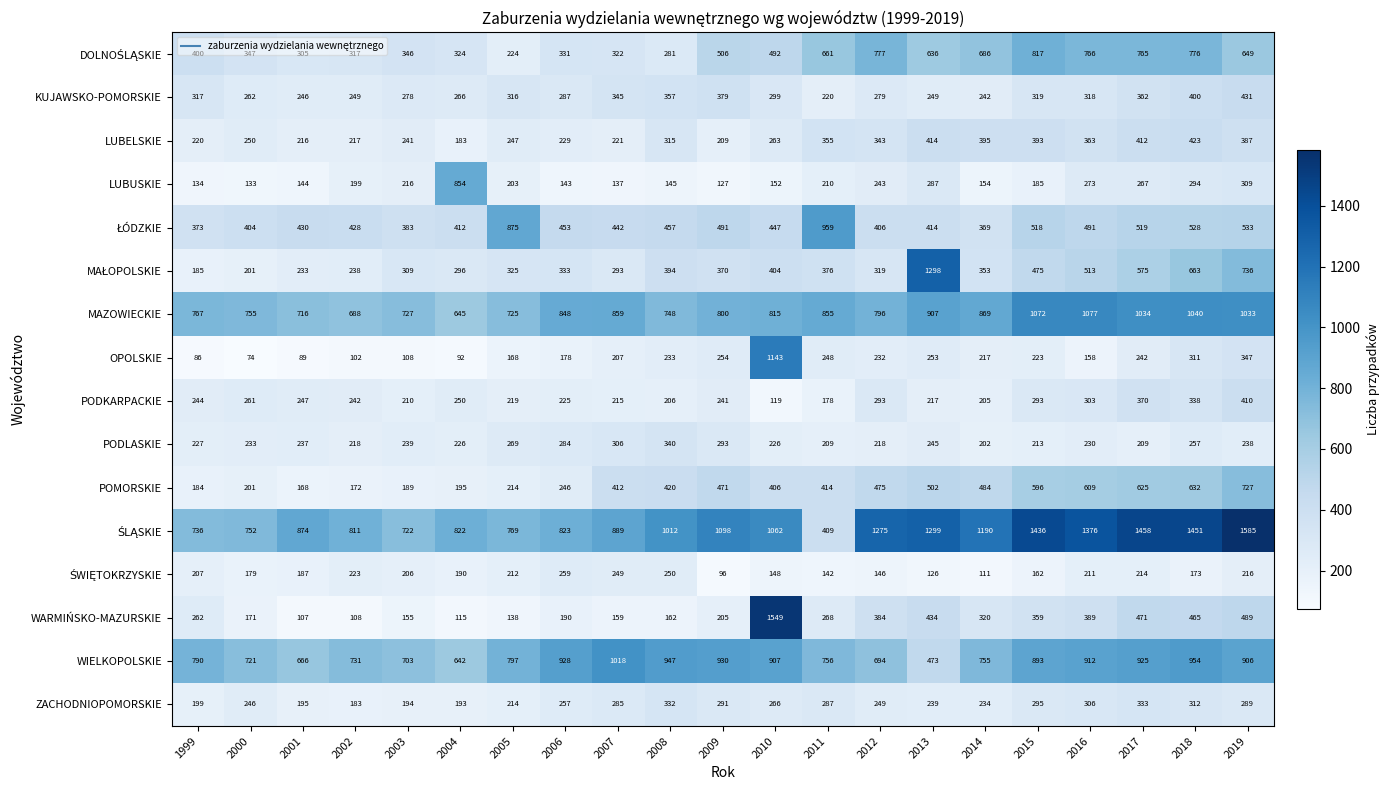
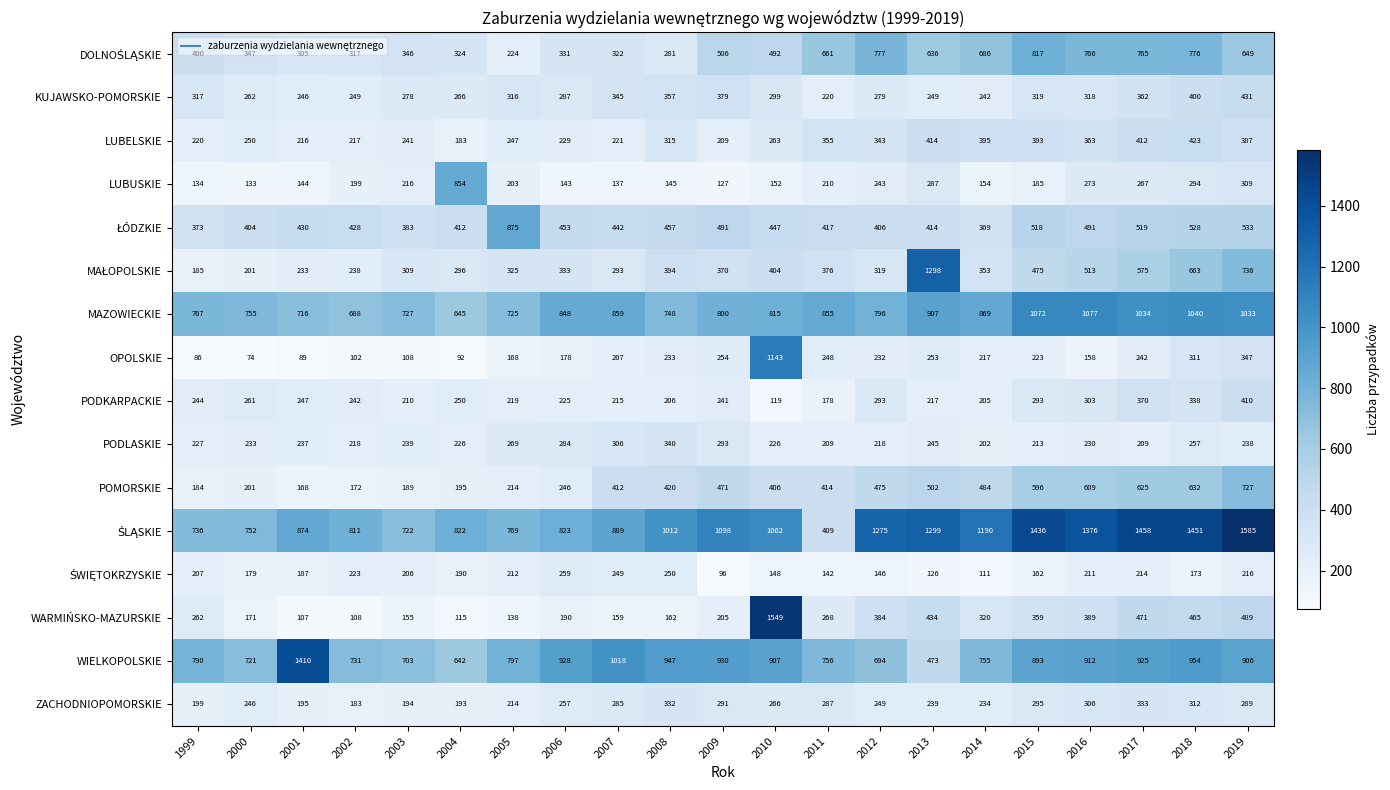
ŁÓDZKIE, 2011: 959 -> 417
WIELKOPOLSKIE, 2001: 666 -> 1410
